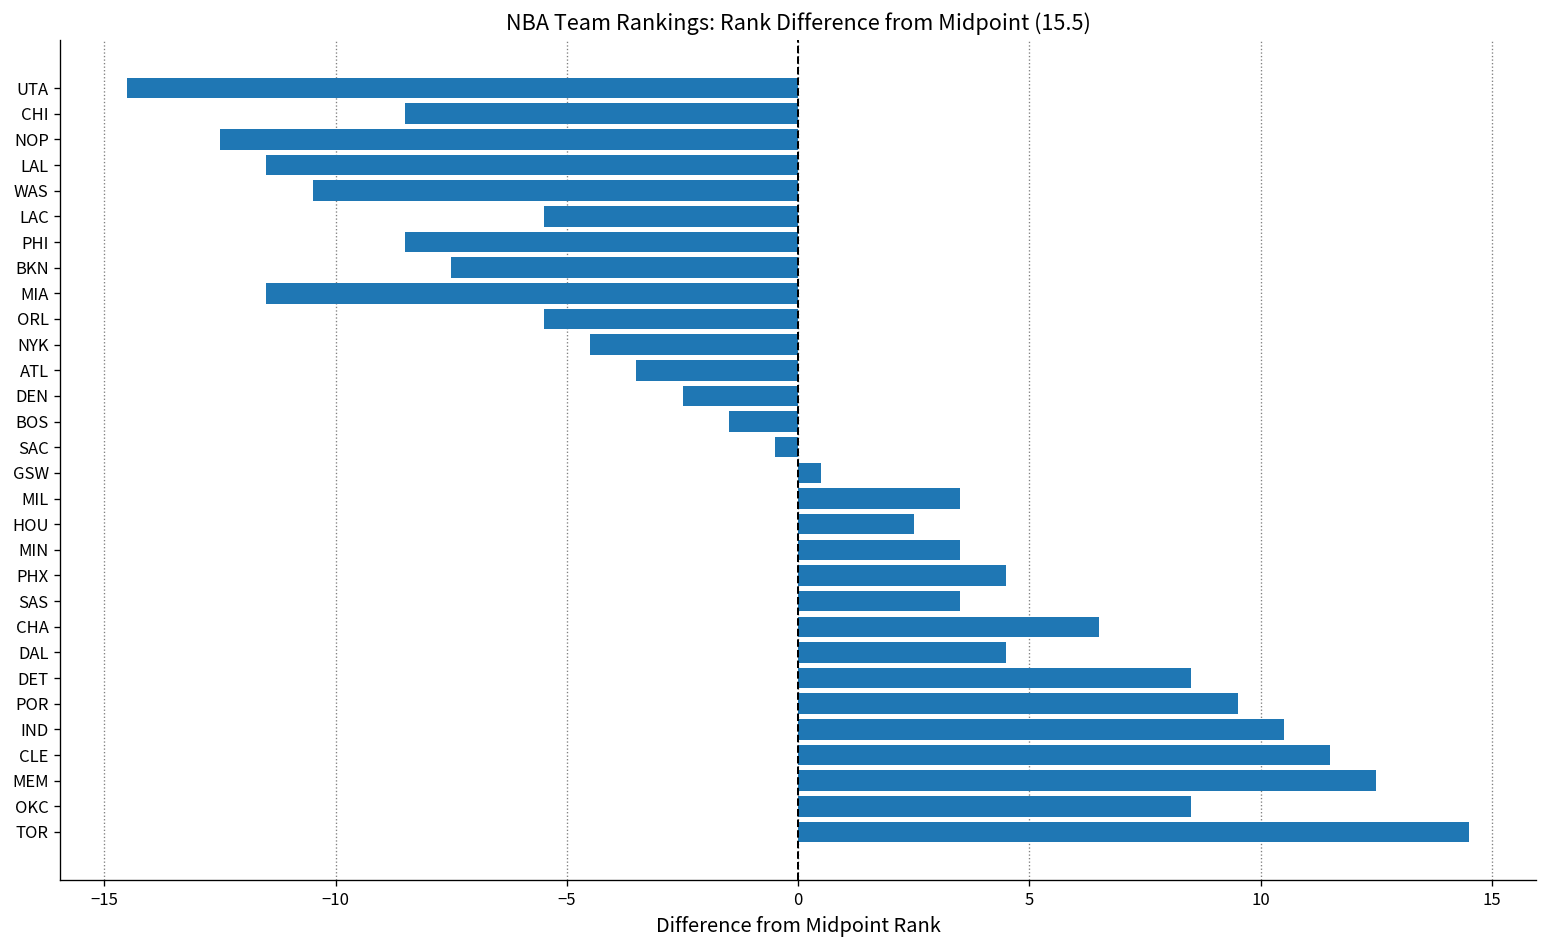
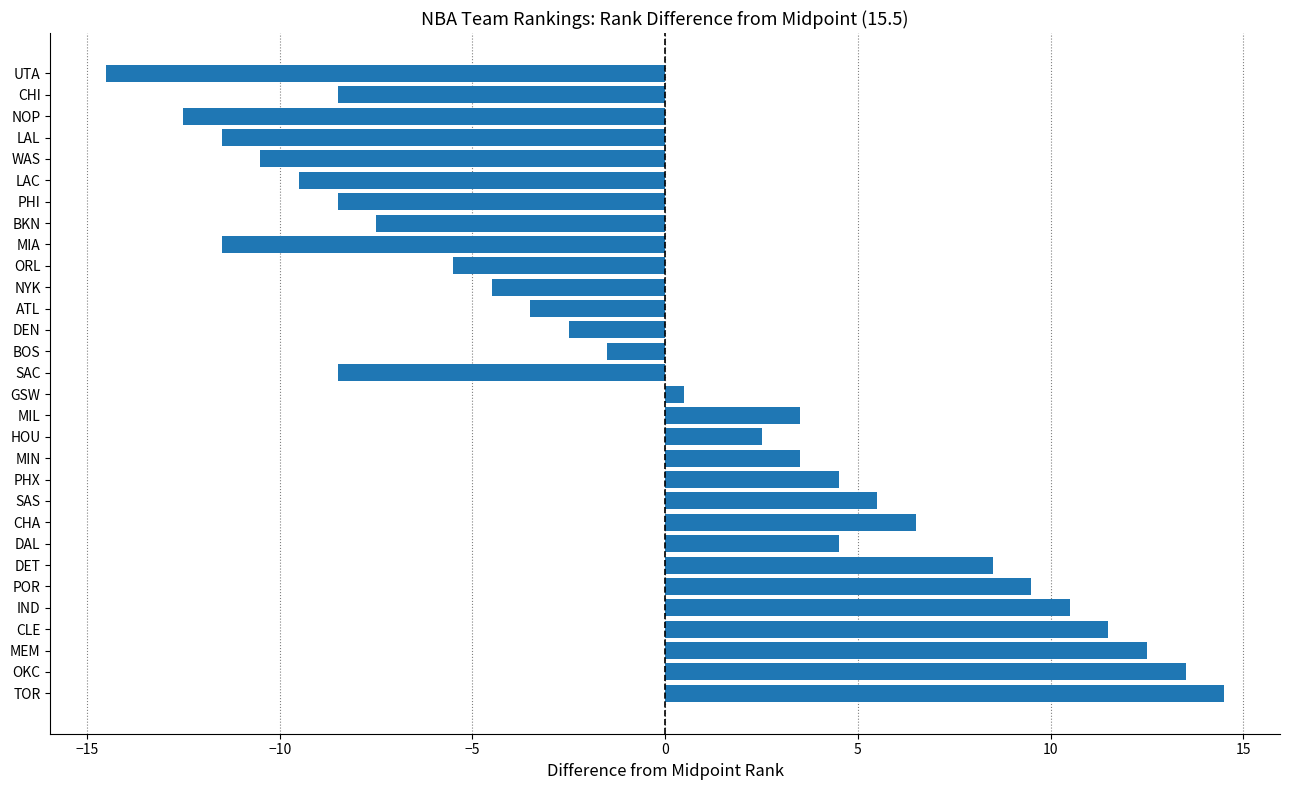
LAC: -5.5 -> -9.5
SAC: -0.5 -> -8.5
SAS: 3.5 -> 5.5
OKC: 8.5 -> 13.5
